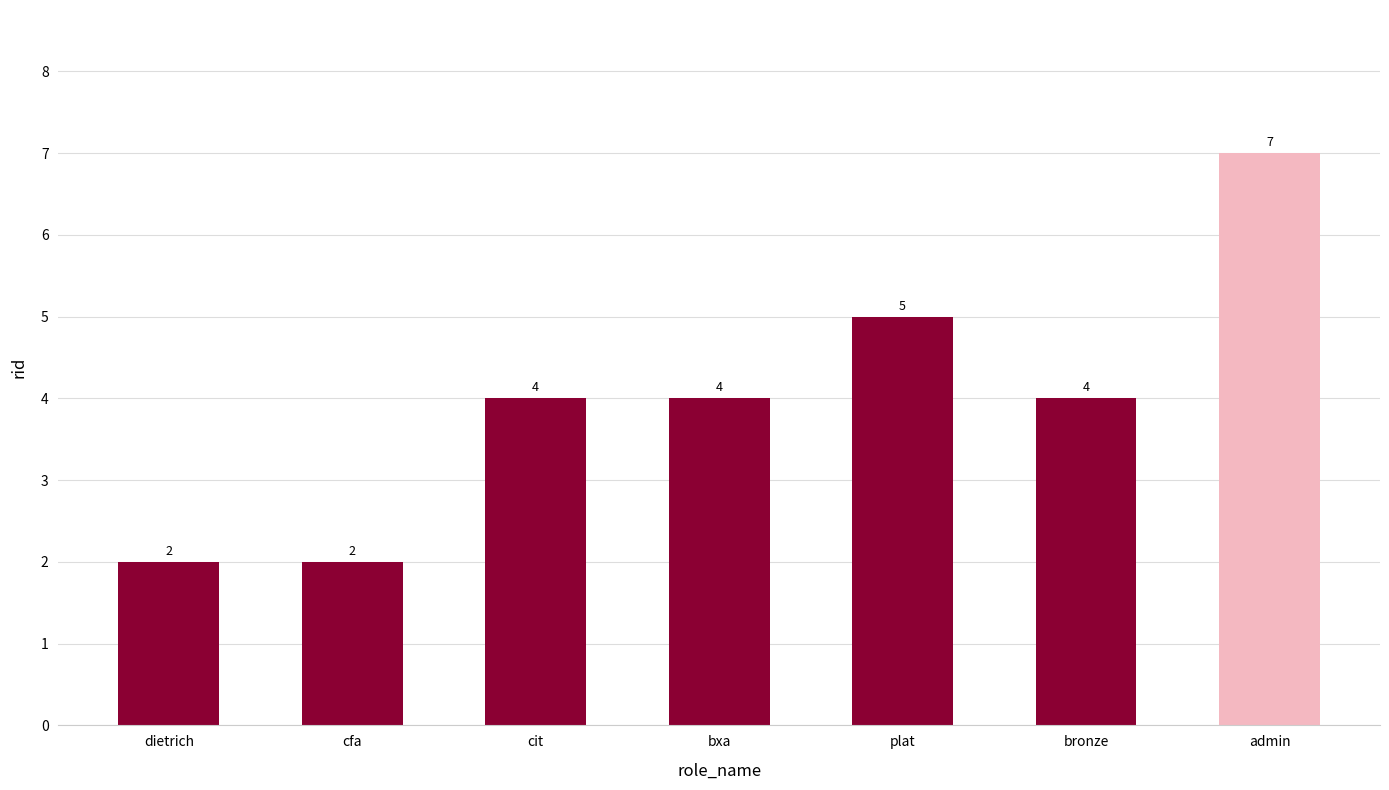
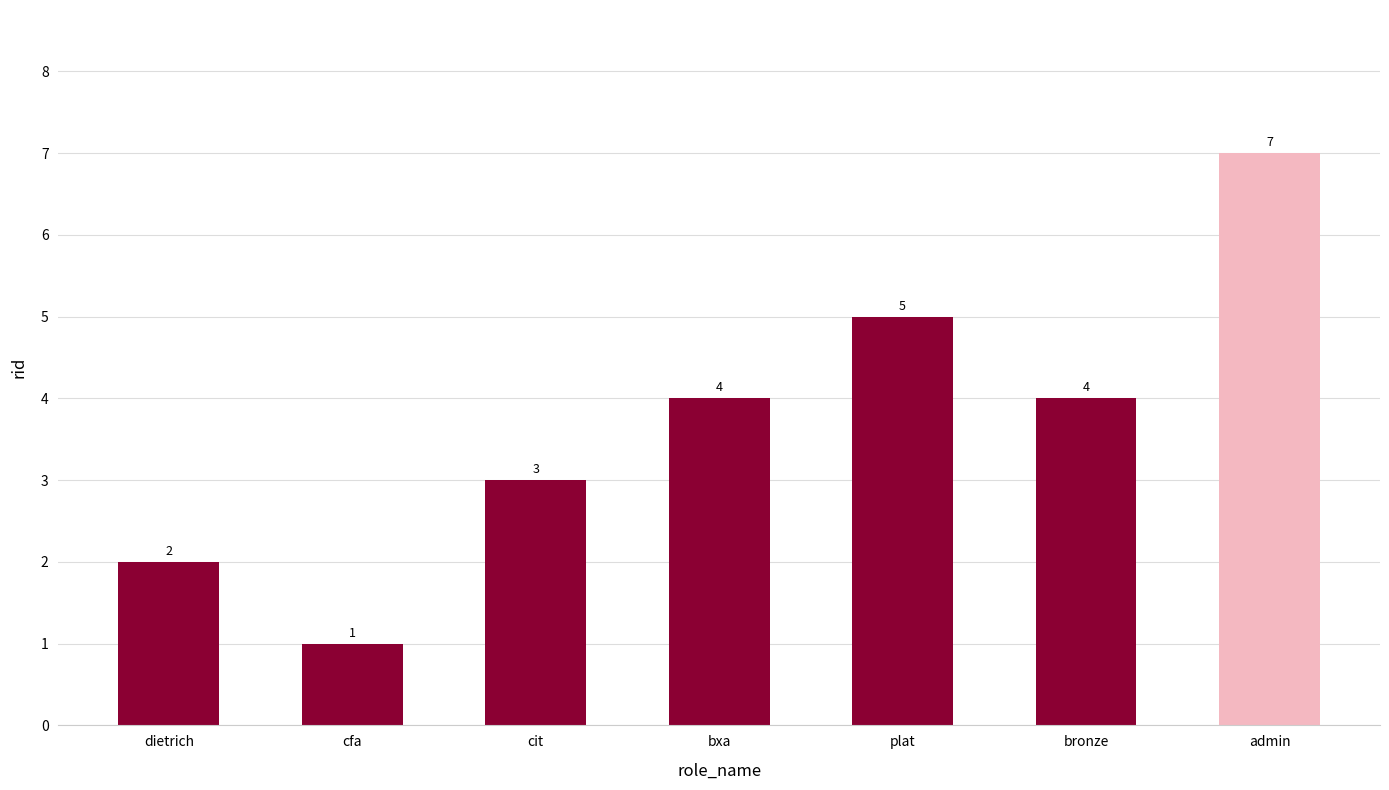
cfa: 2 -> 1
cit: 4 -> 3
